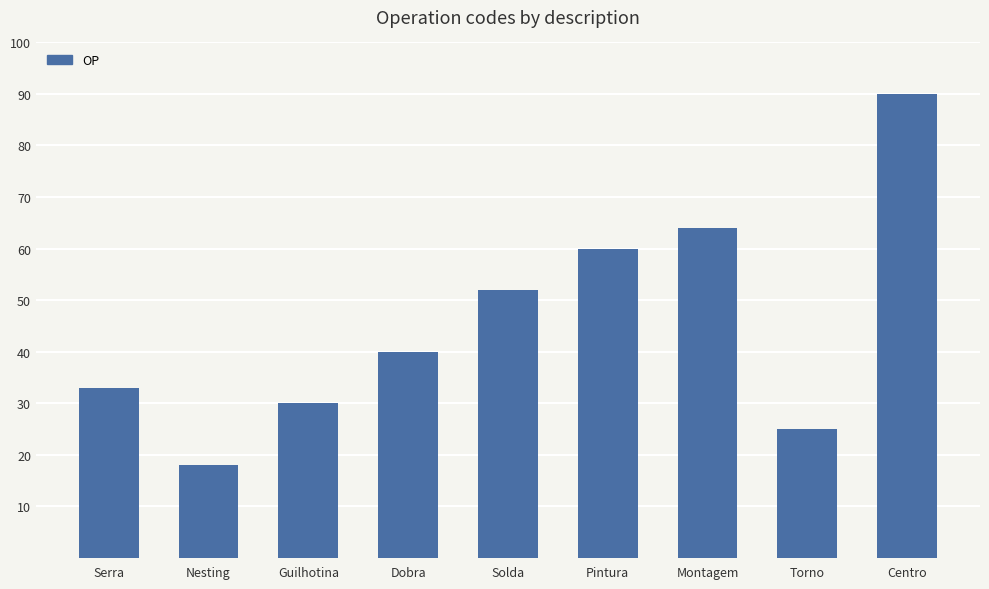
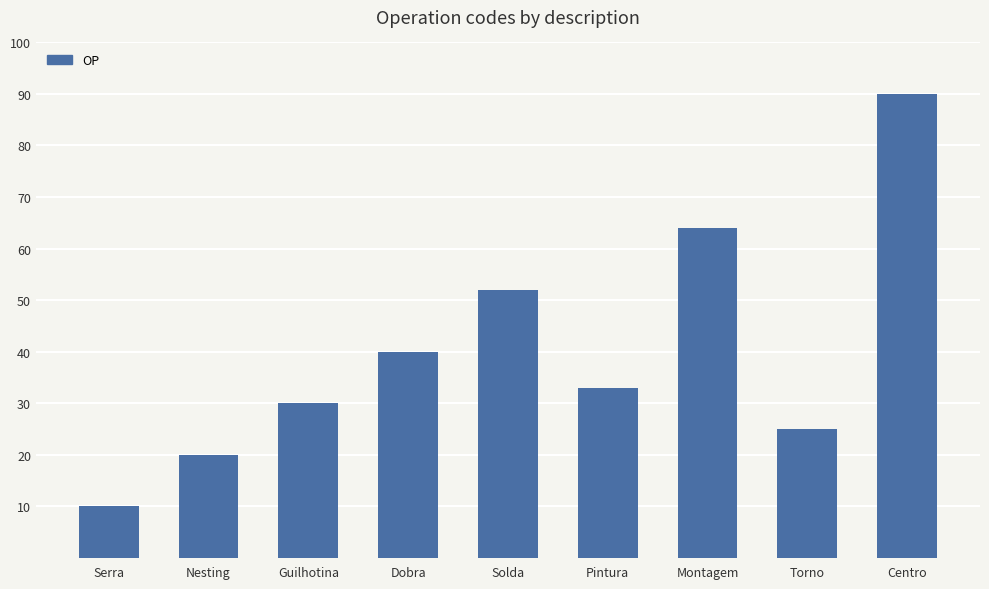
Serra: 33 -> 10
Nesting: 18 -> 20
Pintura: 60 -> 33
